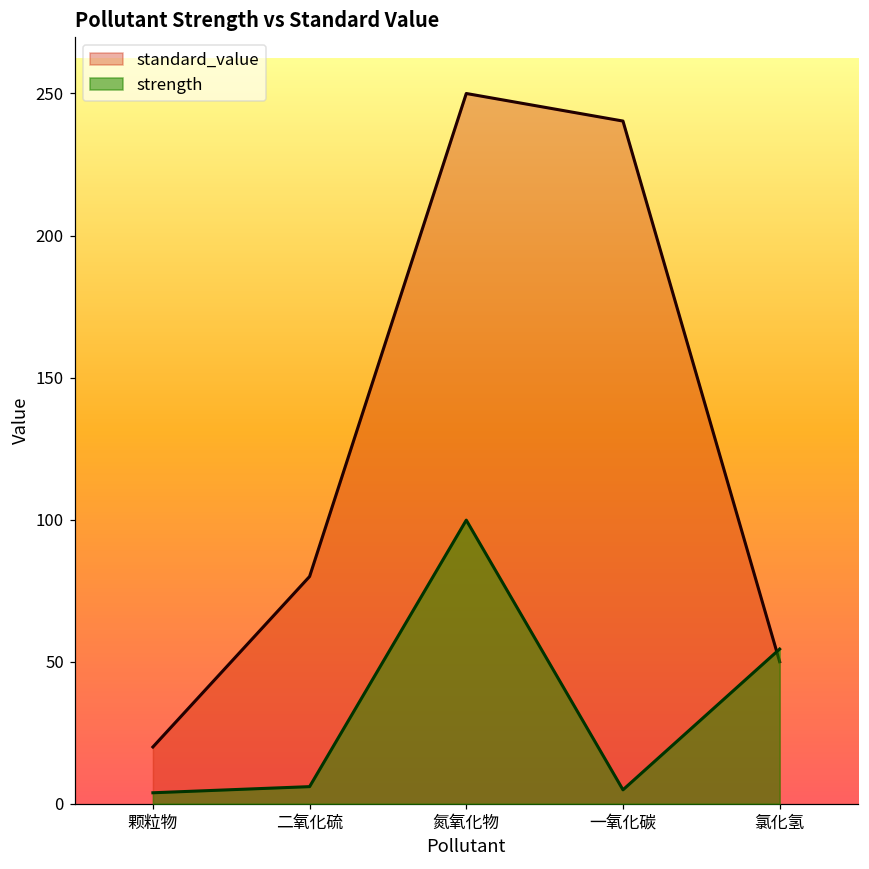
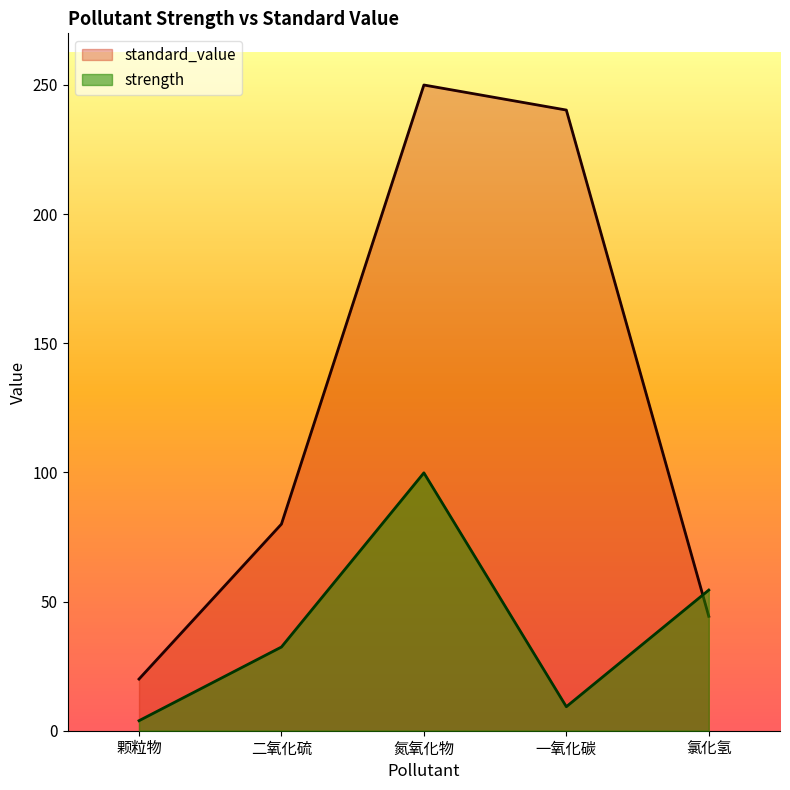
strength, 二氧化硫: 6 -> 32
strength, 一氧化碳: 5 -> 9
standard_value, 氯化氢: 50 -> 44
